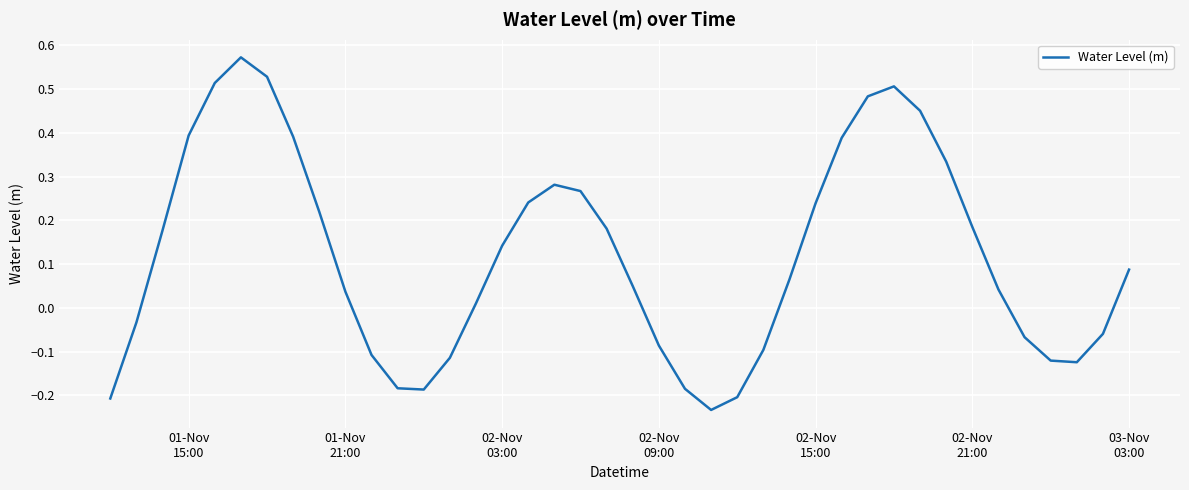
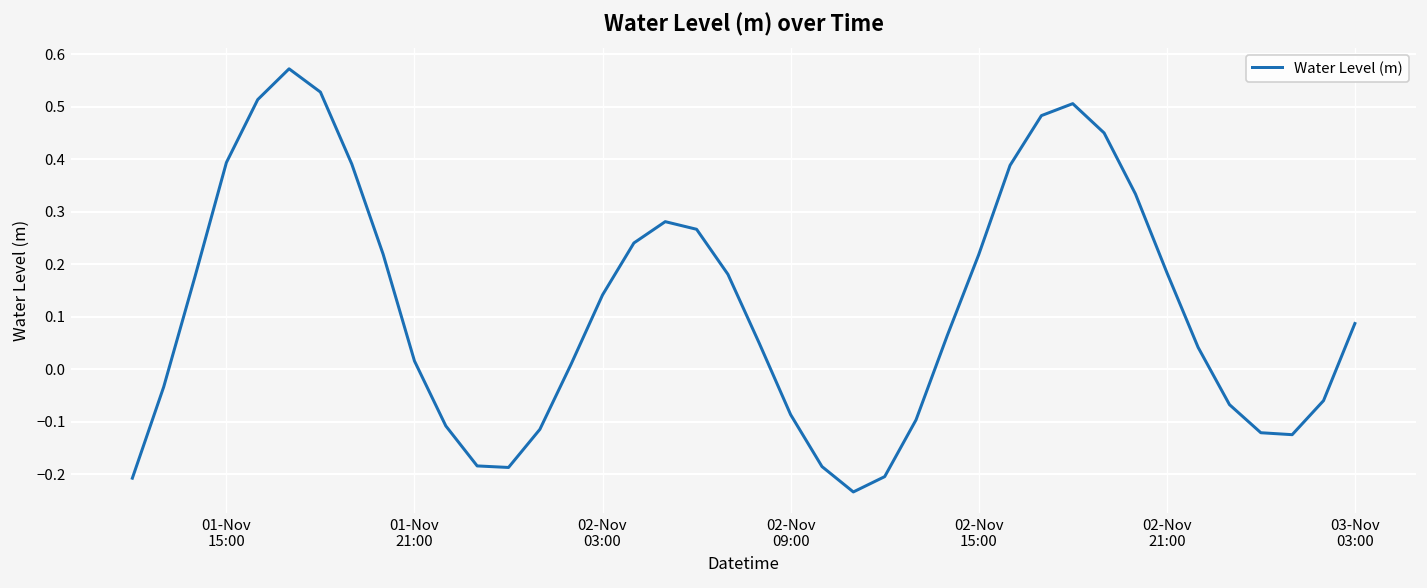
01-Nov 21:00: 0.04 -> 0.02
02-Nov 15:00: 0.24 -> 0.22
